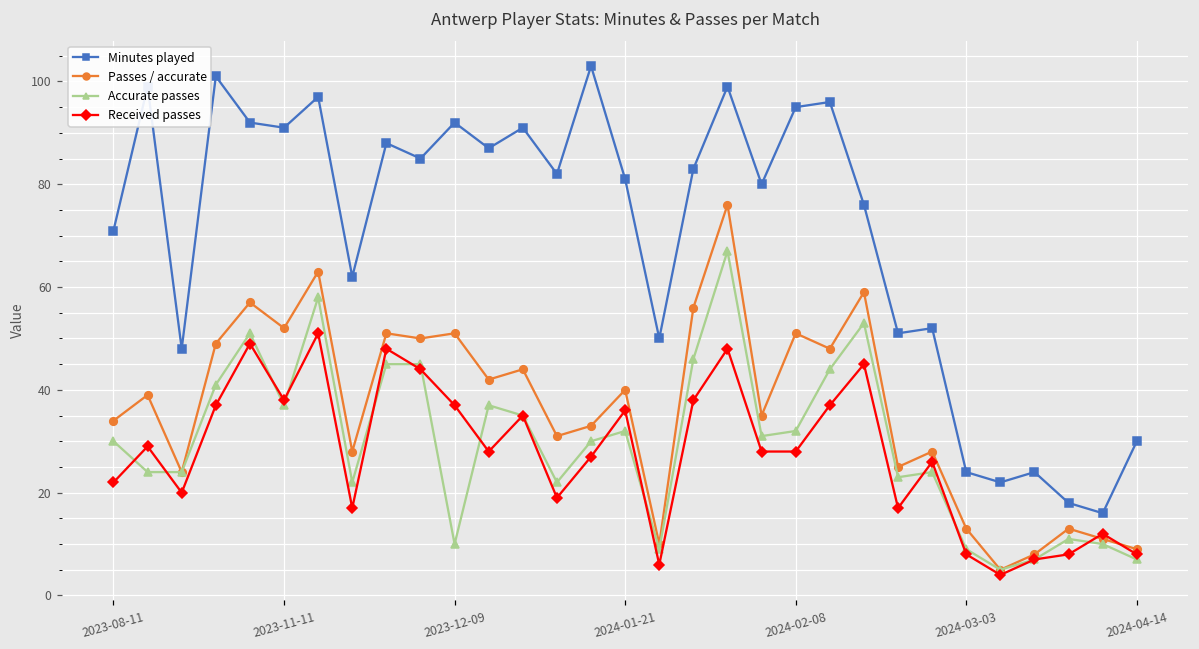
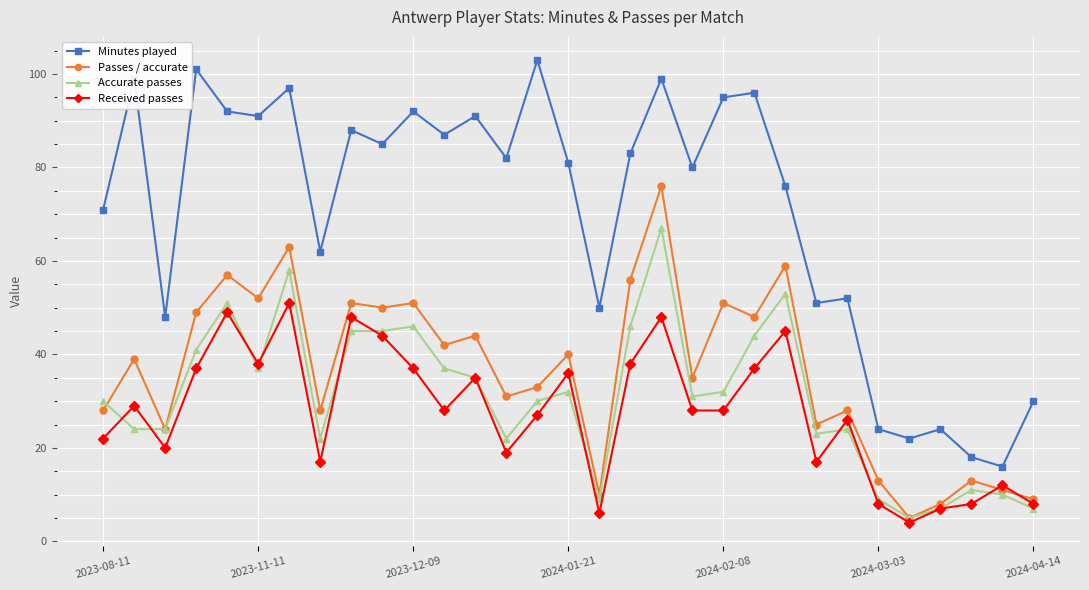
Passes / accurate, 2023-08-11: 34 -> 28
Accurate passes, 2023-12-09: 10 -> 46
